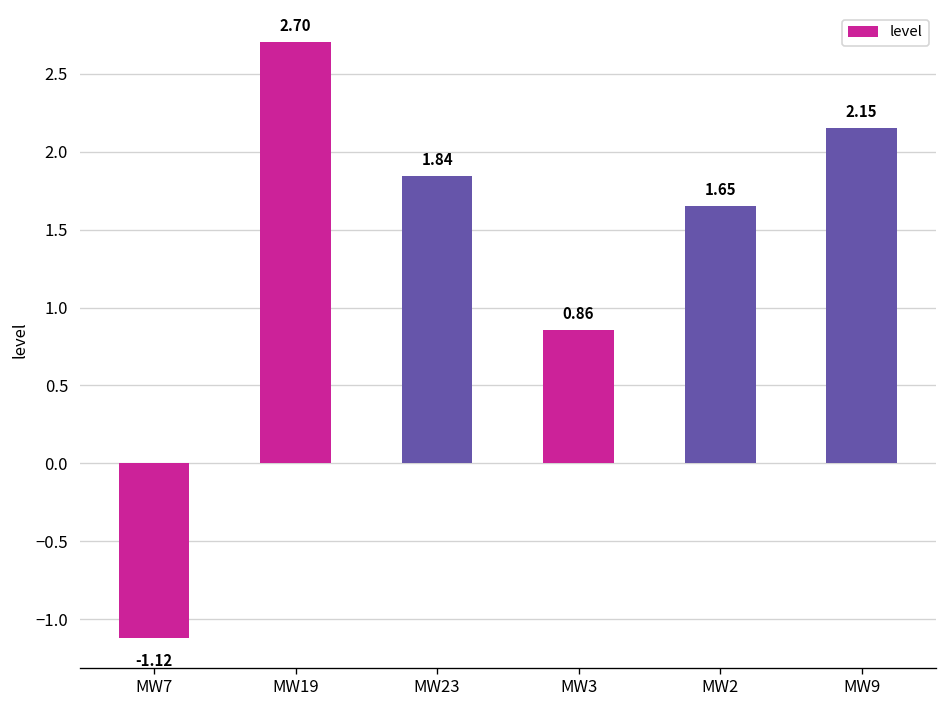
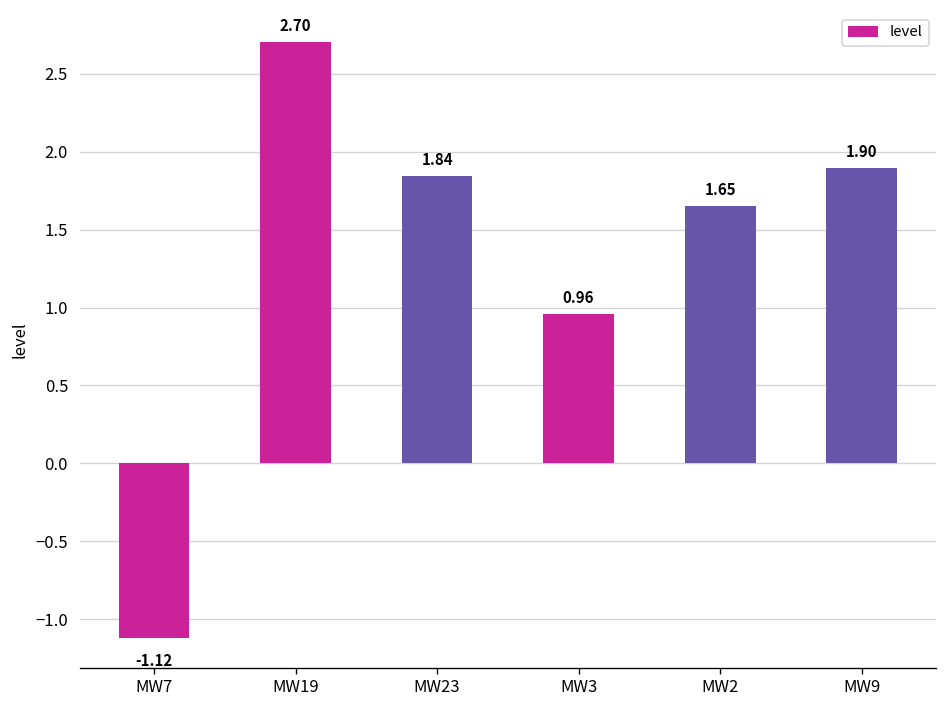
MW3: 0.86 -> 0.96
MW9: 2.15 -> 1.90
